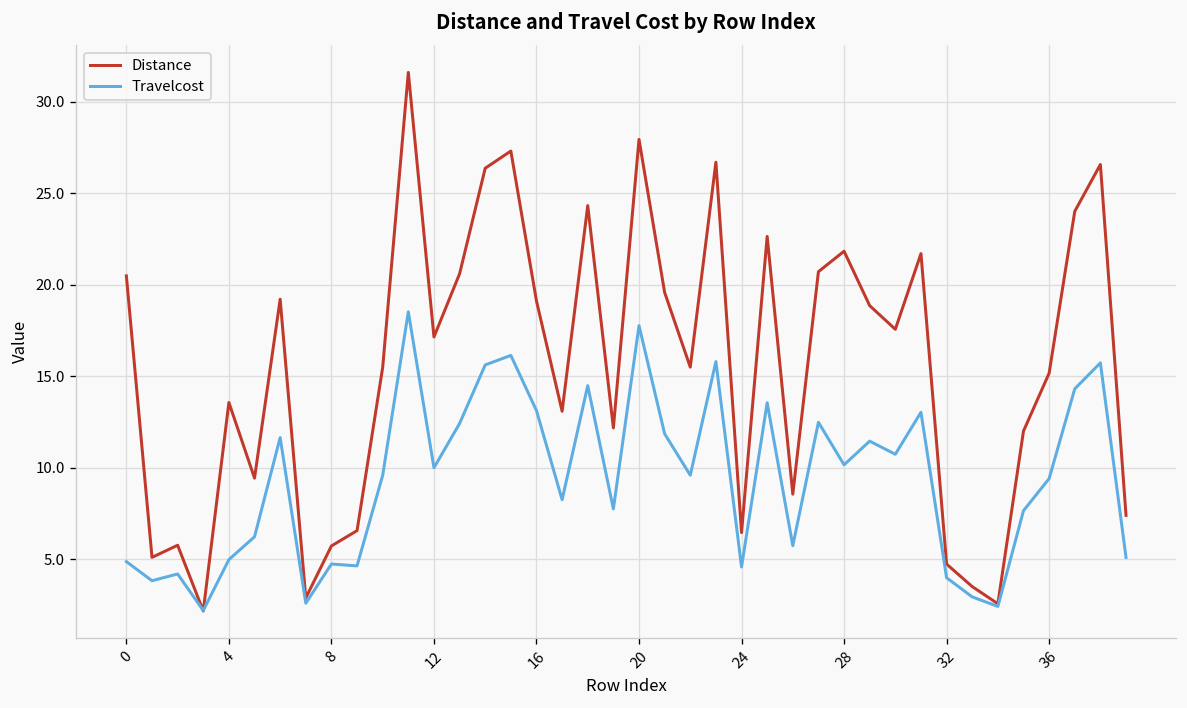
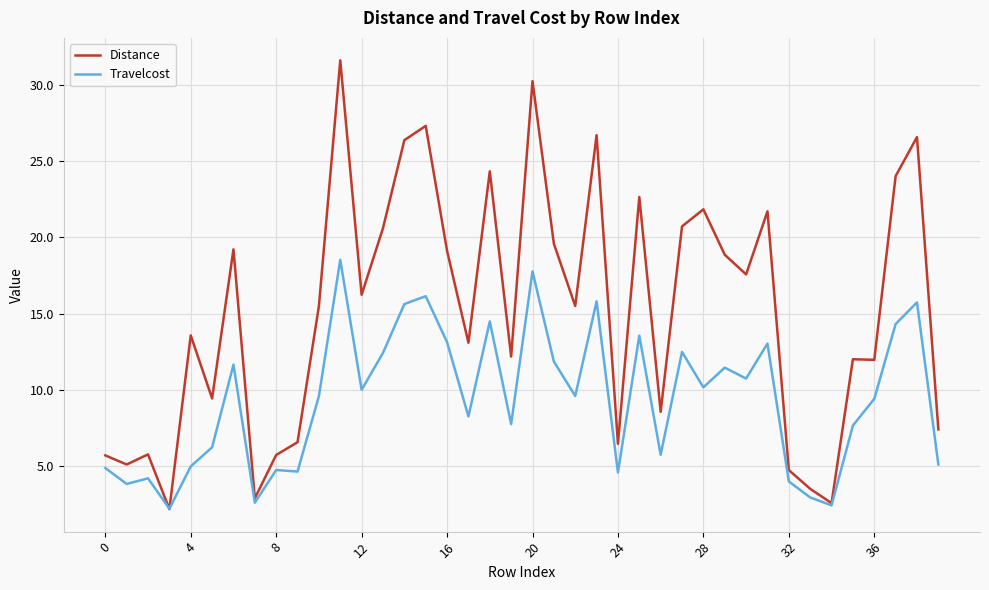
Distance, 0: 20.5 -> 5.7
Distance, 12: 17.2 -> 16.2
Distance, 20: 28.0 -> 30.2
Distance, 36: 15.2 -> 12.0
